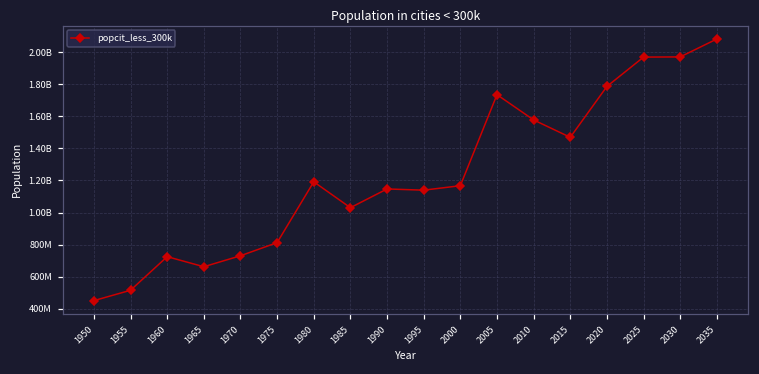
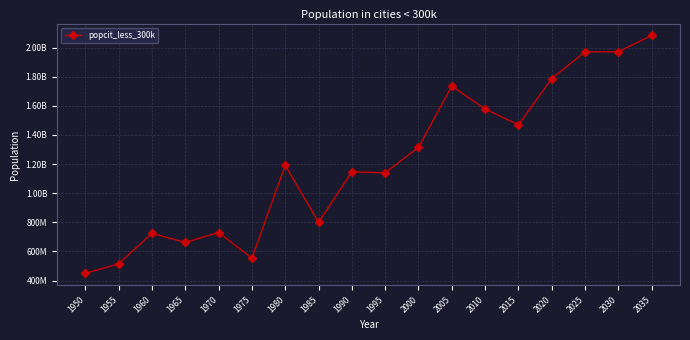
1975: 810000000 -> 550000000
1985: 1030000000 -> 800000000
2000: 1170000000 -> 1310000000
